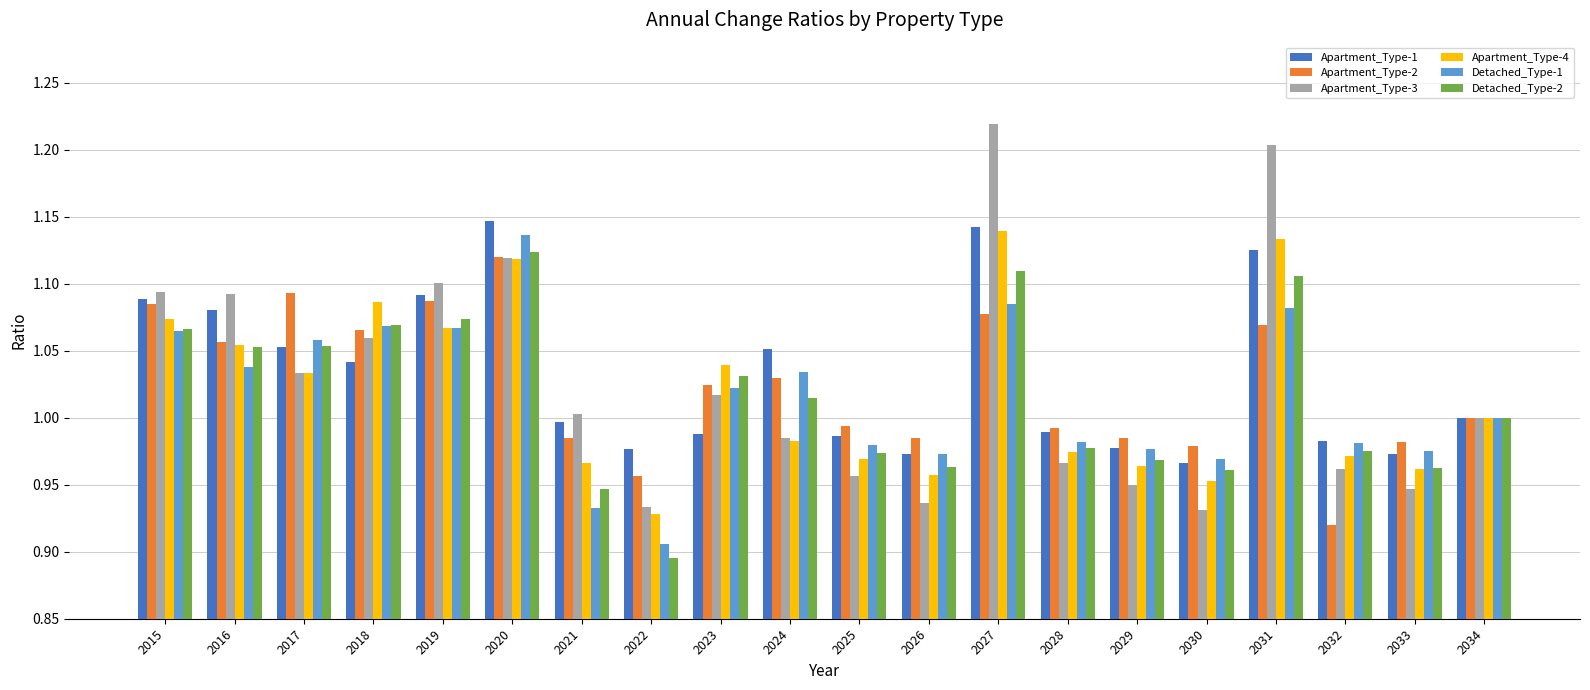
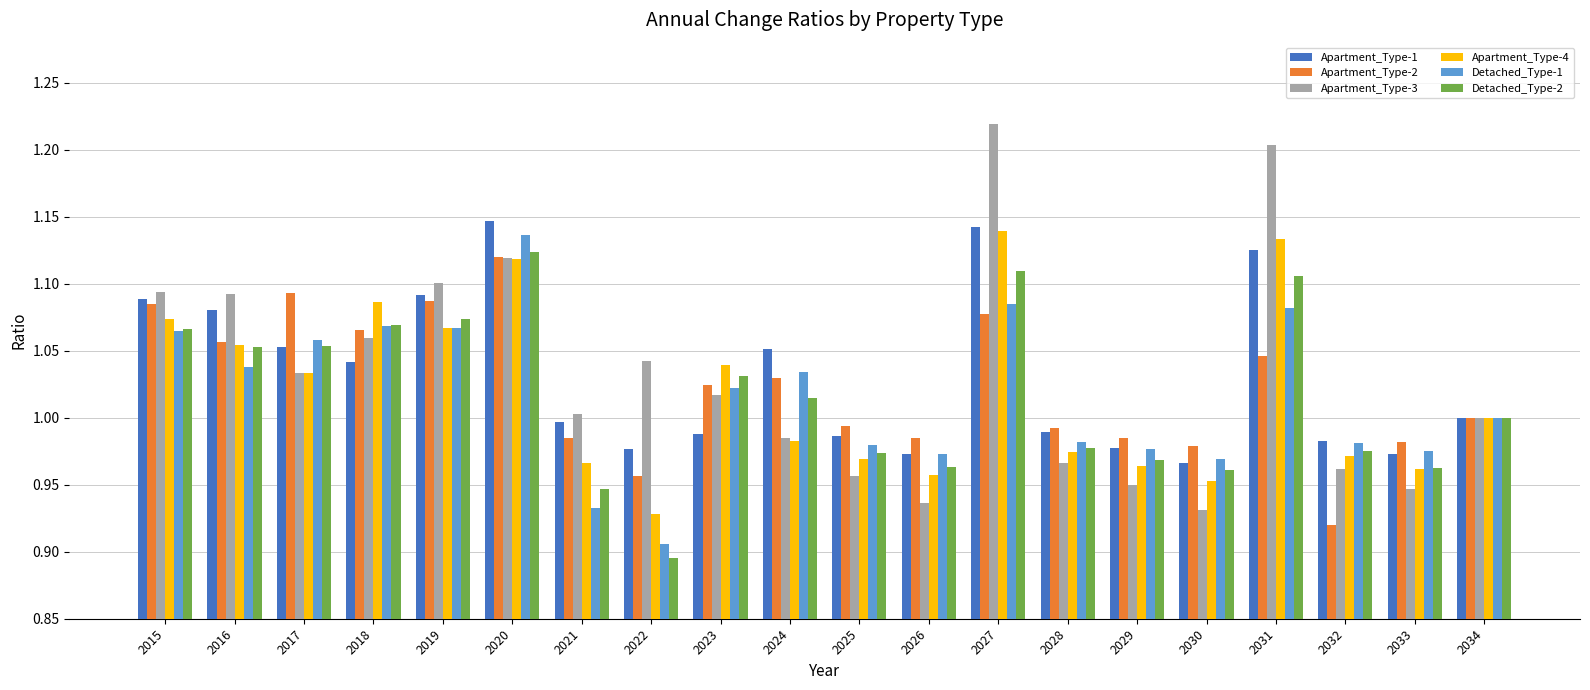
Apartment_Type-3, 2022: 0.933 -> 1.043
Apartment_Type-2, 2031: 1.069 -> 1.046
